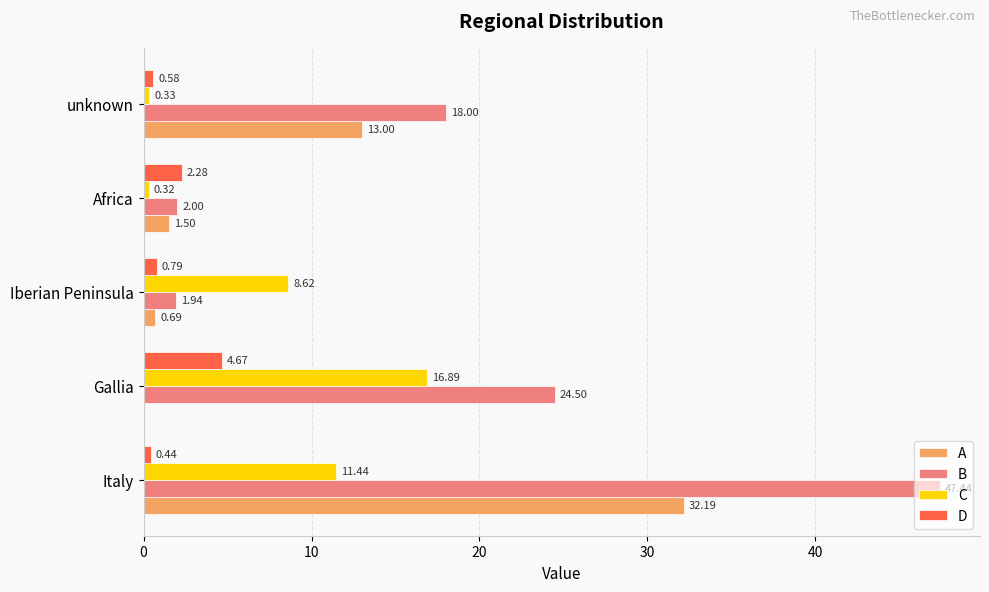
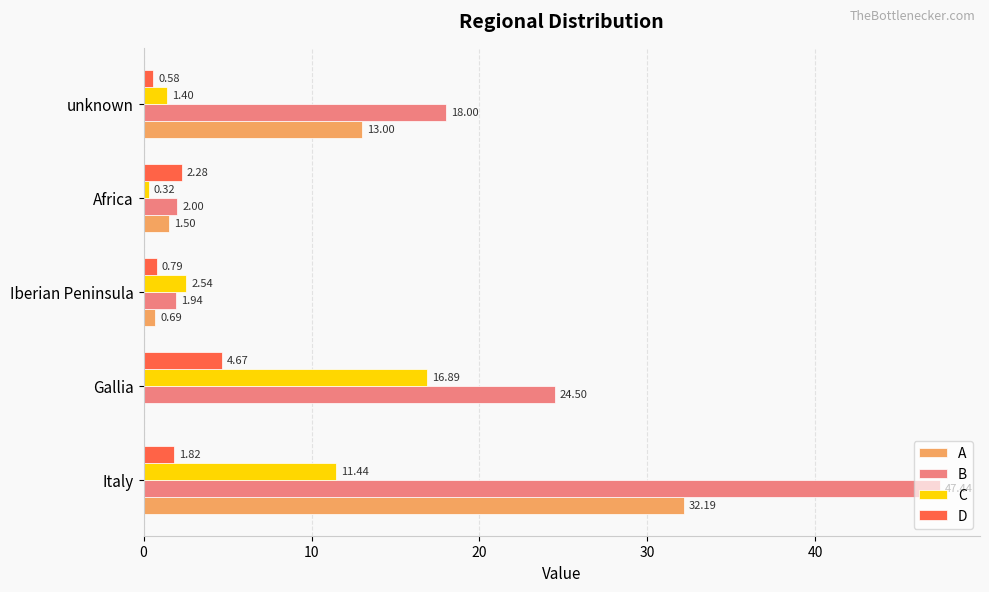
C, unknown: 0.33 -> 1.40
C, Iberian Peninsula: 8.62 -> 2.54
D, Italy: 0.44 -> 1.82
